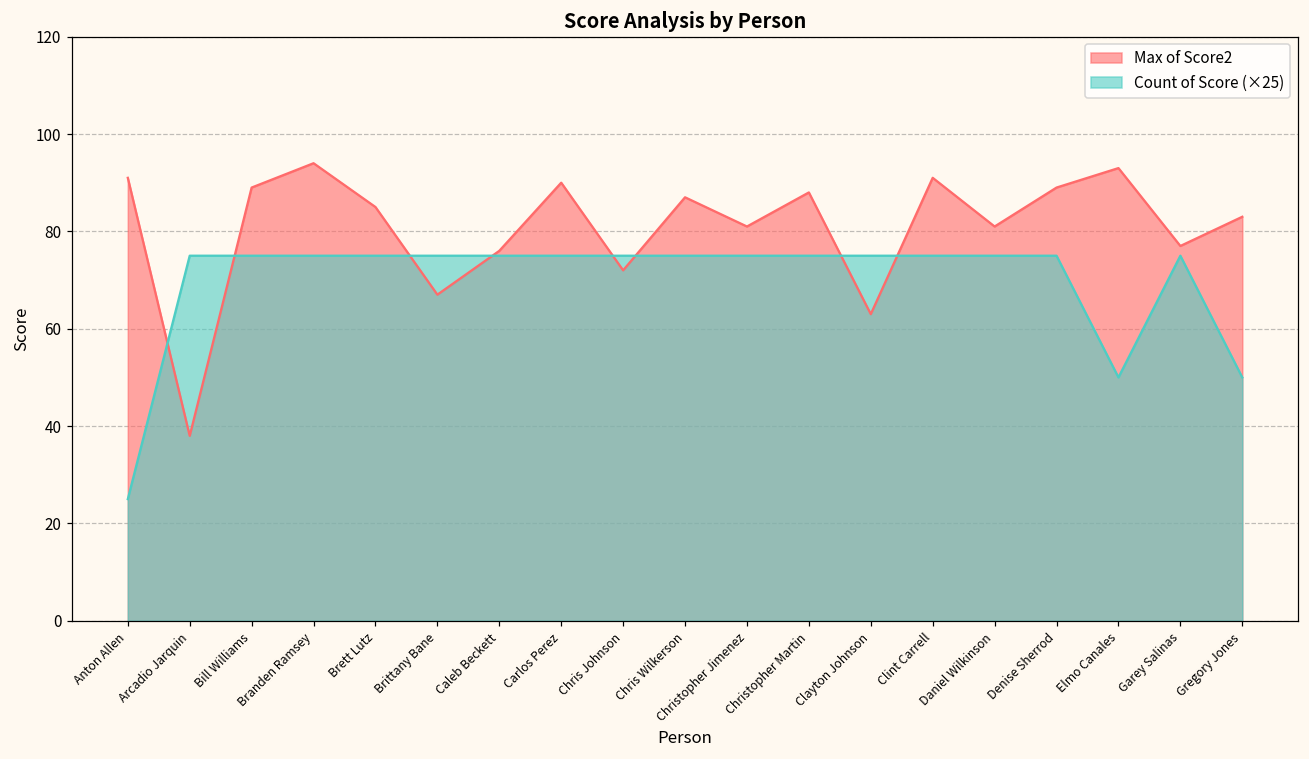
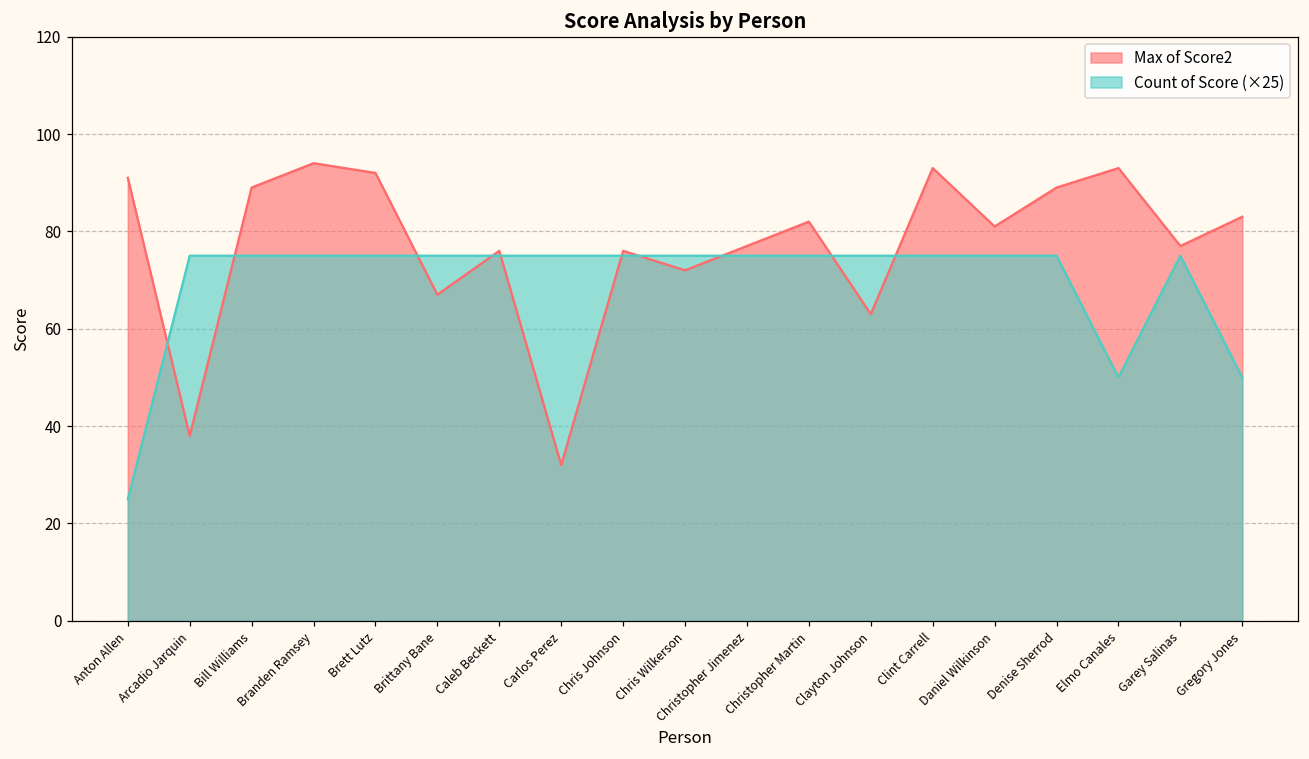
Max of Score2, Brett Lutz: 85 -> 92
Max of Score2, Carlos Perez: 90 -> 32
Max of Score2, Chris Johnson: 72 -> 76
Max of Score2, Chris Wilkerson: 87 -> 72
Max of Score2, Christopher Jimenez: 81 -> 77
Max of Score2, Christopher Martin: 88 -> 82
Max of Score2, Clint Carrell: 91 -> 93
